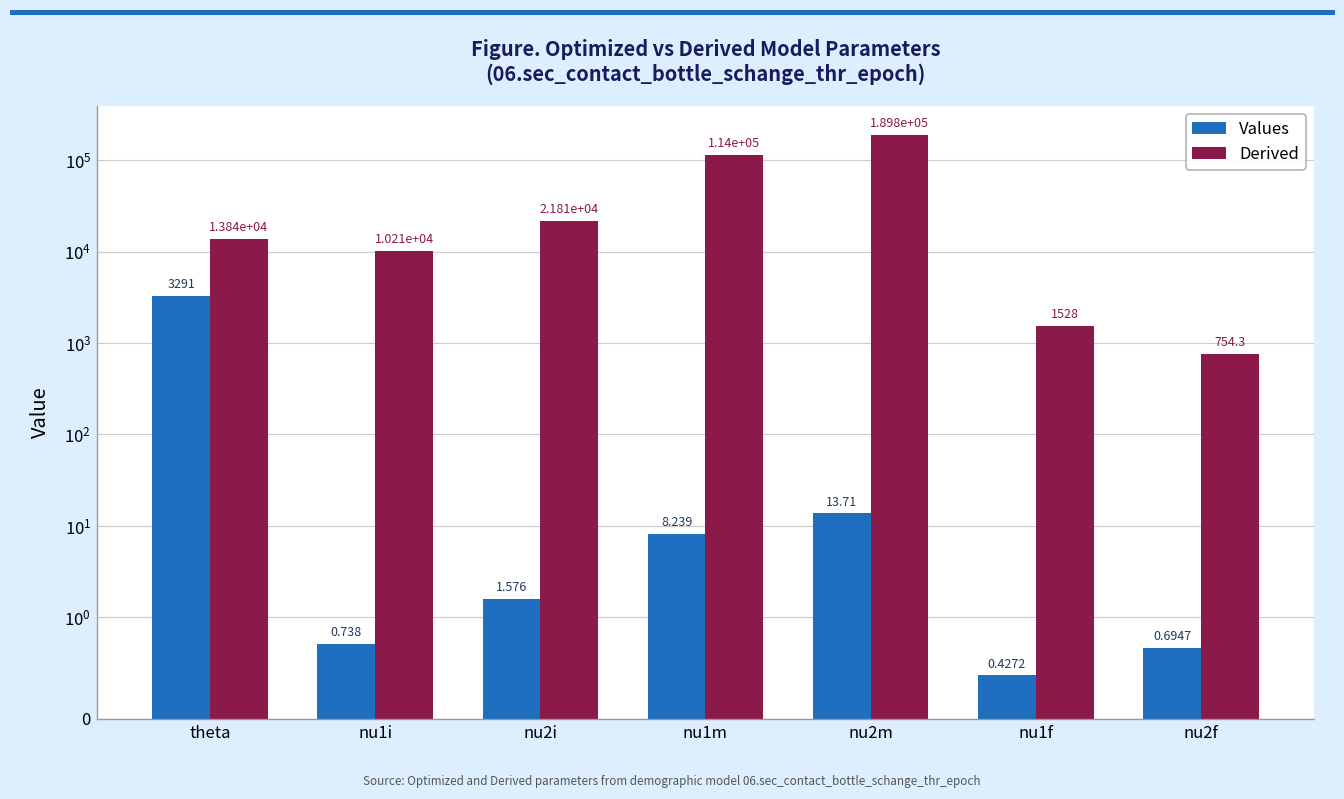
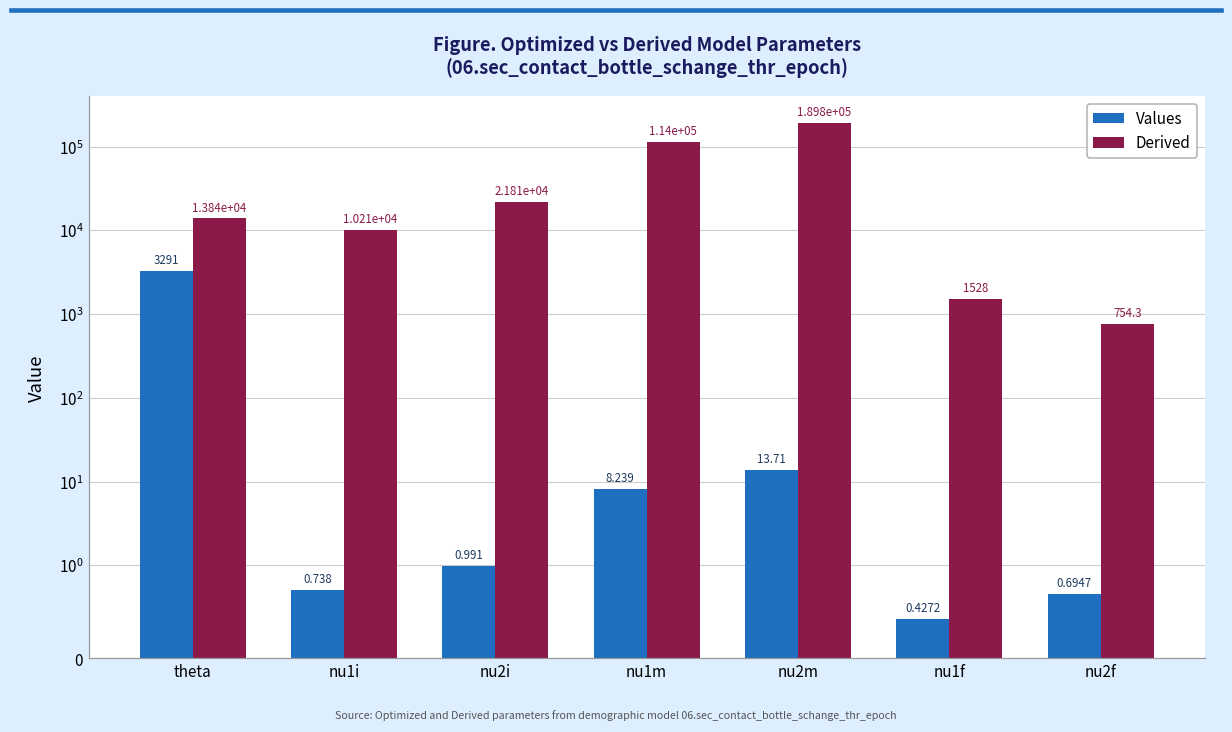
Values, nu2i: 1.576 -> 0.991
